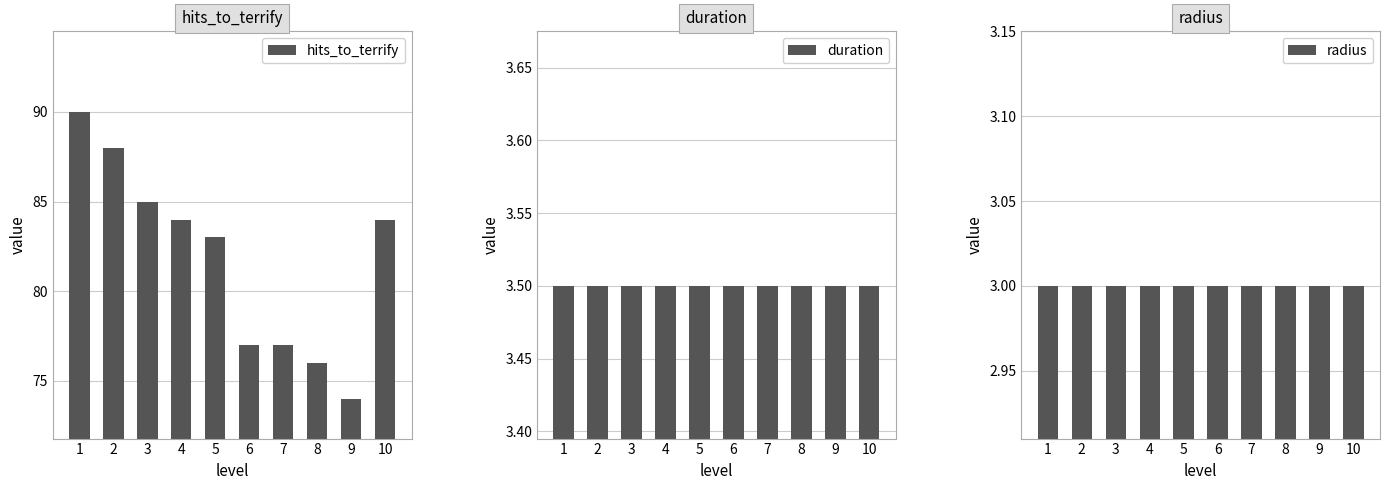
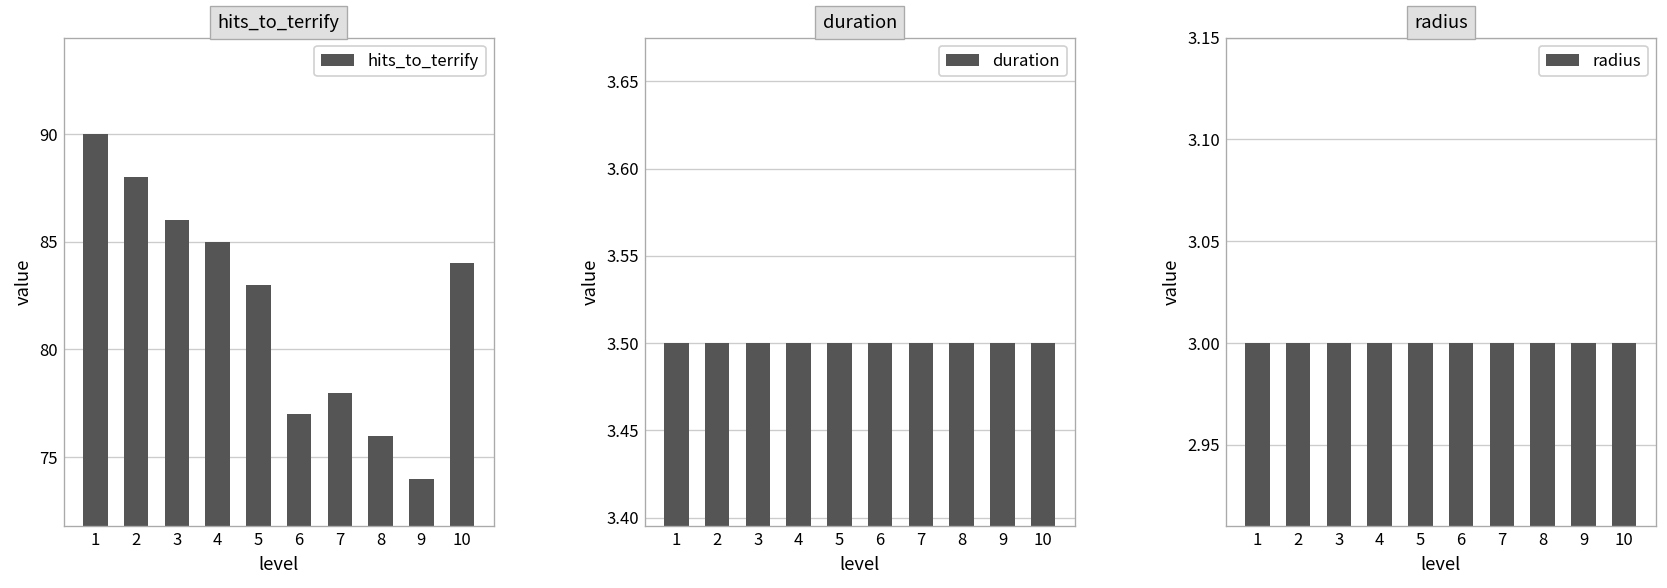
hits_to_terrify, 3: 85 -> 86
hits_to_terrify, 4: 84 -> 85
hits_to_terrify, 7: 77 -> 78
